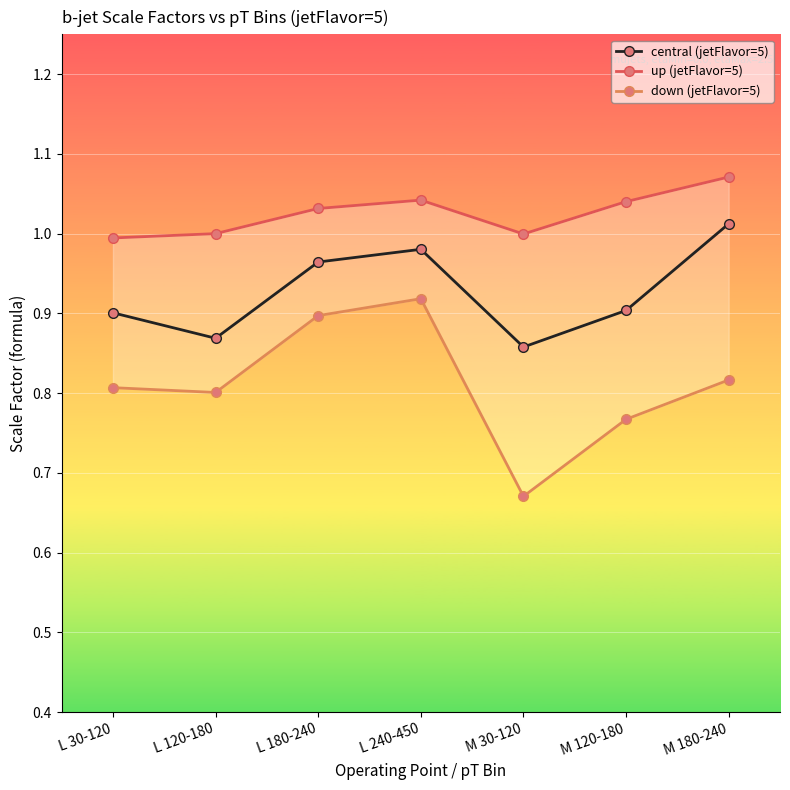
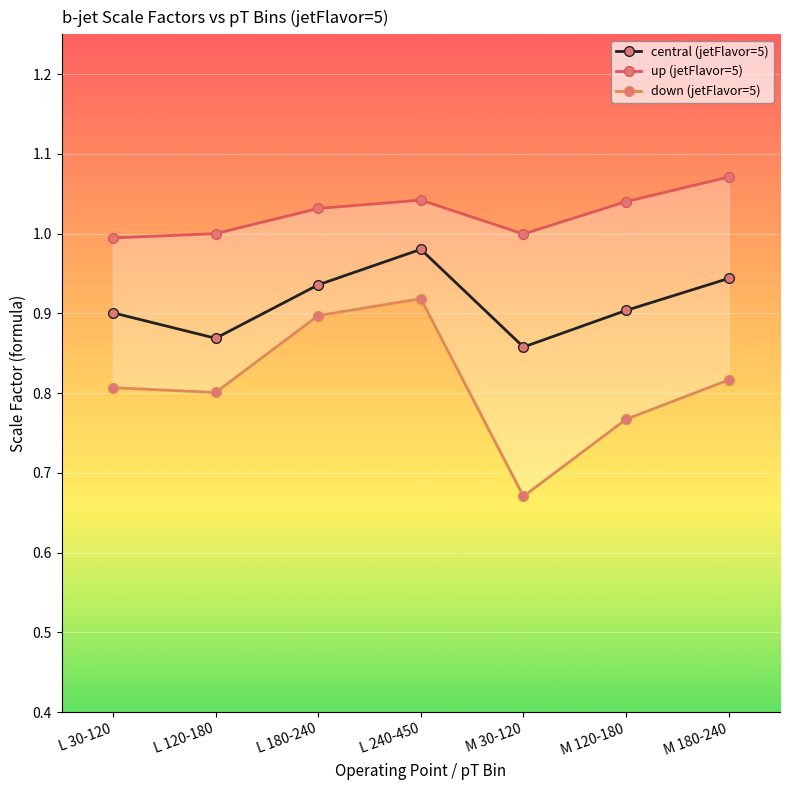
central (jetFlavor=5), L 180-240: 0.96 -> 0.94
central (jetFlavor=5), M 180-240: 1.01 -> 0.94
